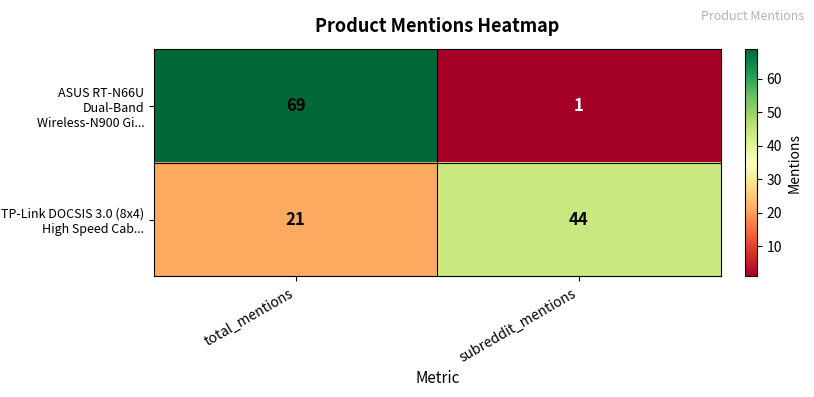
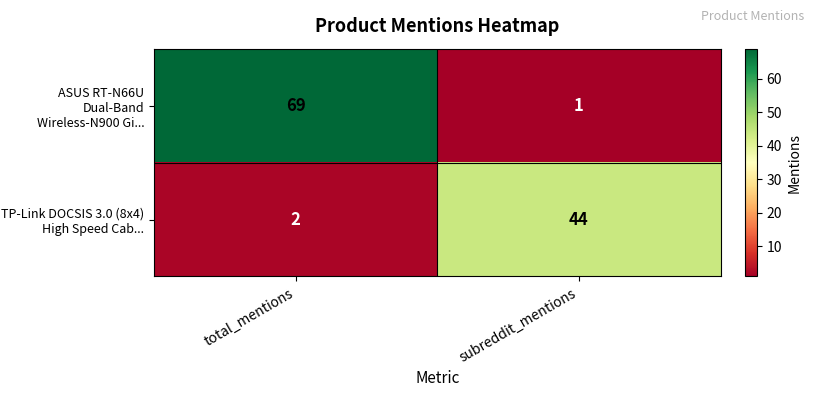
TP-Link DOCSIS 3.0 (8x4) High Speed Cab..., total_mentions: 21 -> 2
